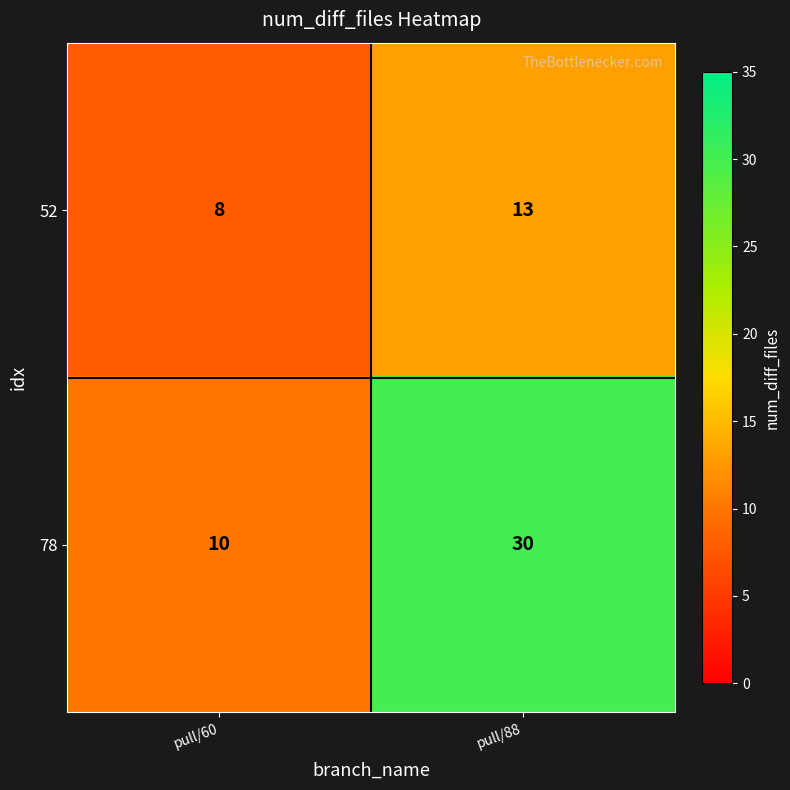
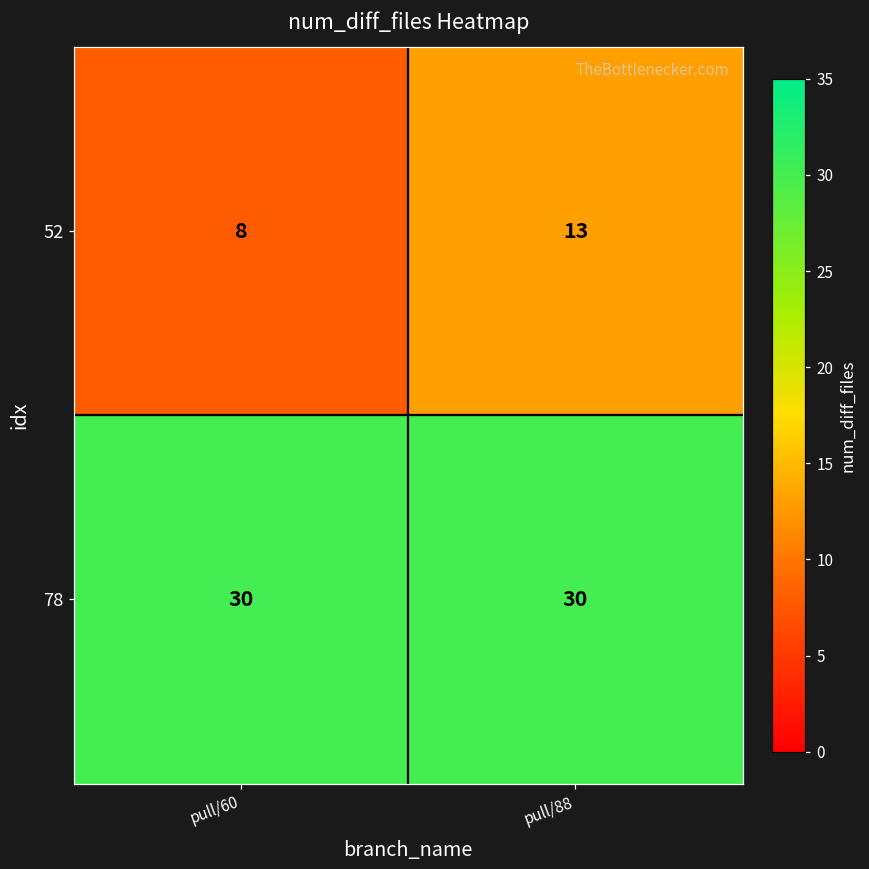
78, pull/60: 10 -> 30
